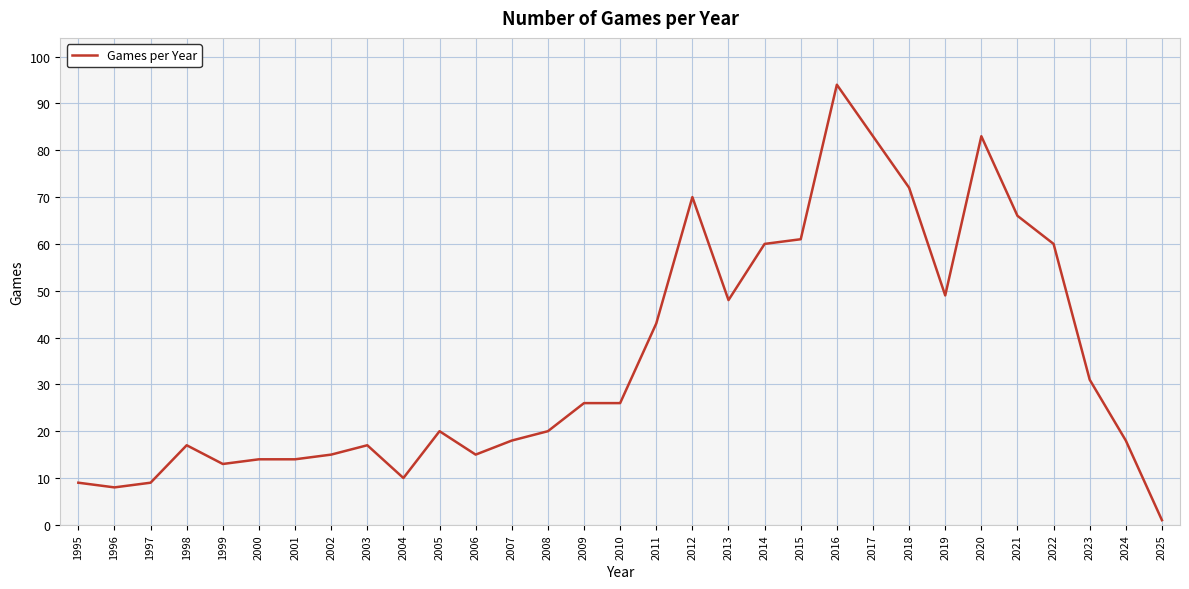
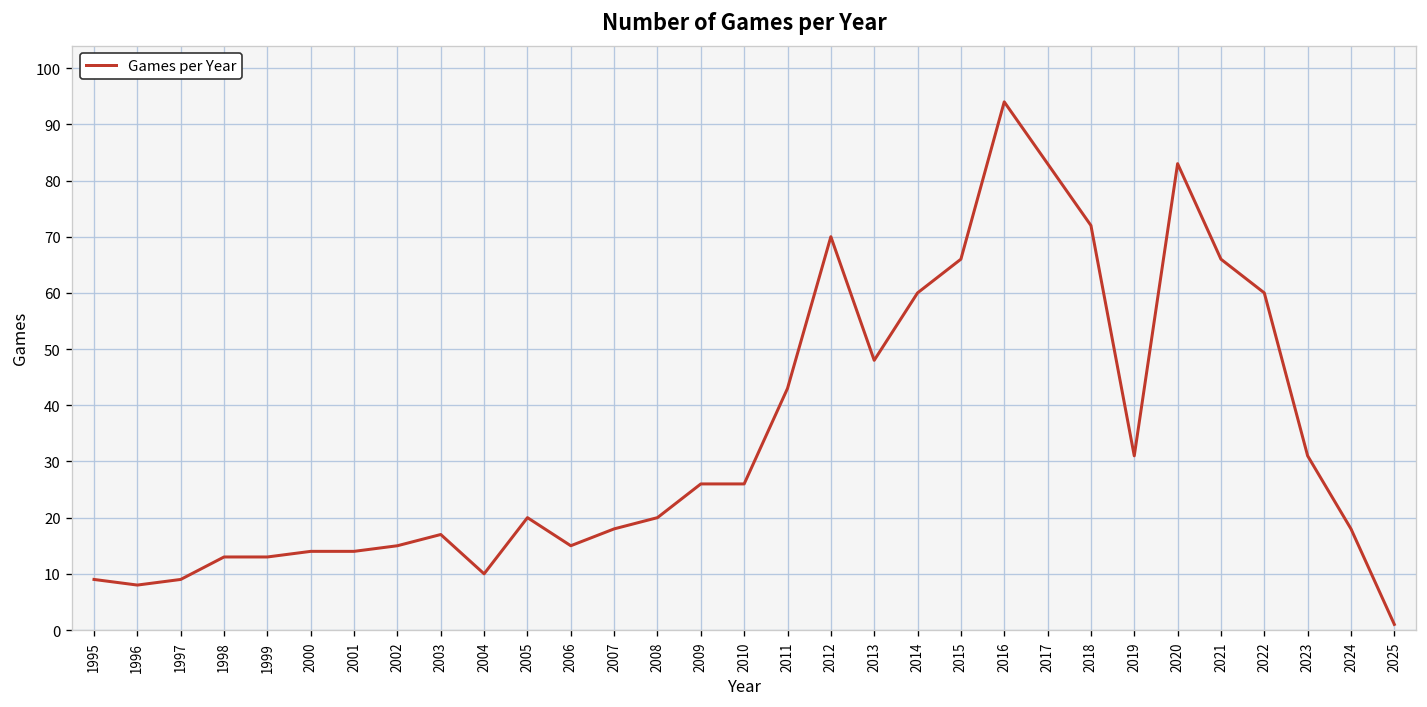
1998: 17 -> 13
2015: 61 -> 66
2019: 49 -> 31
